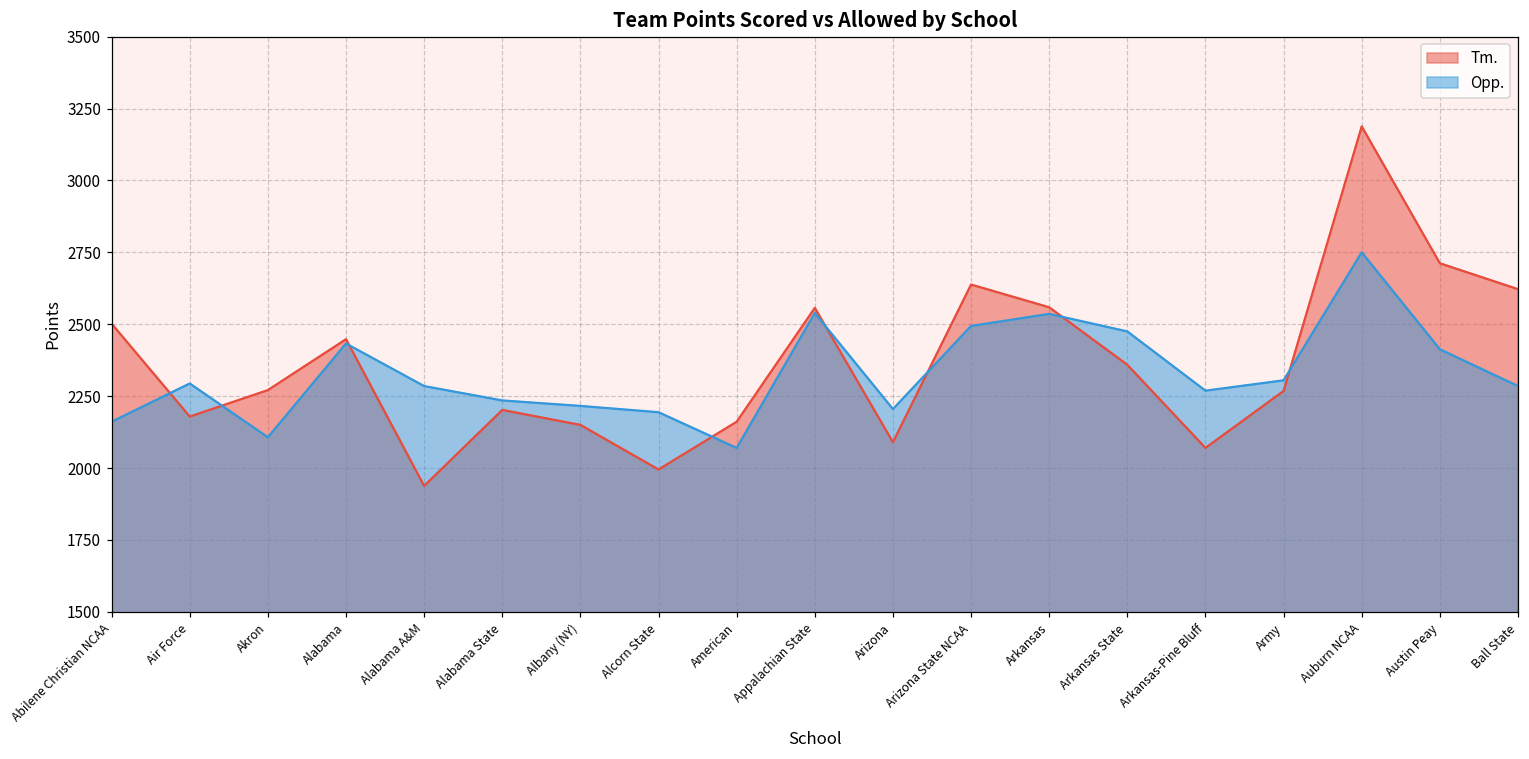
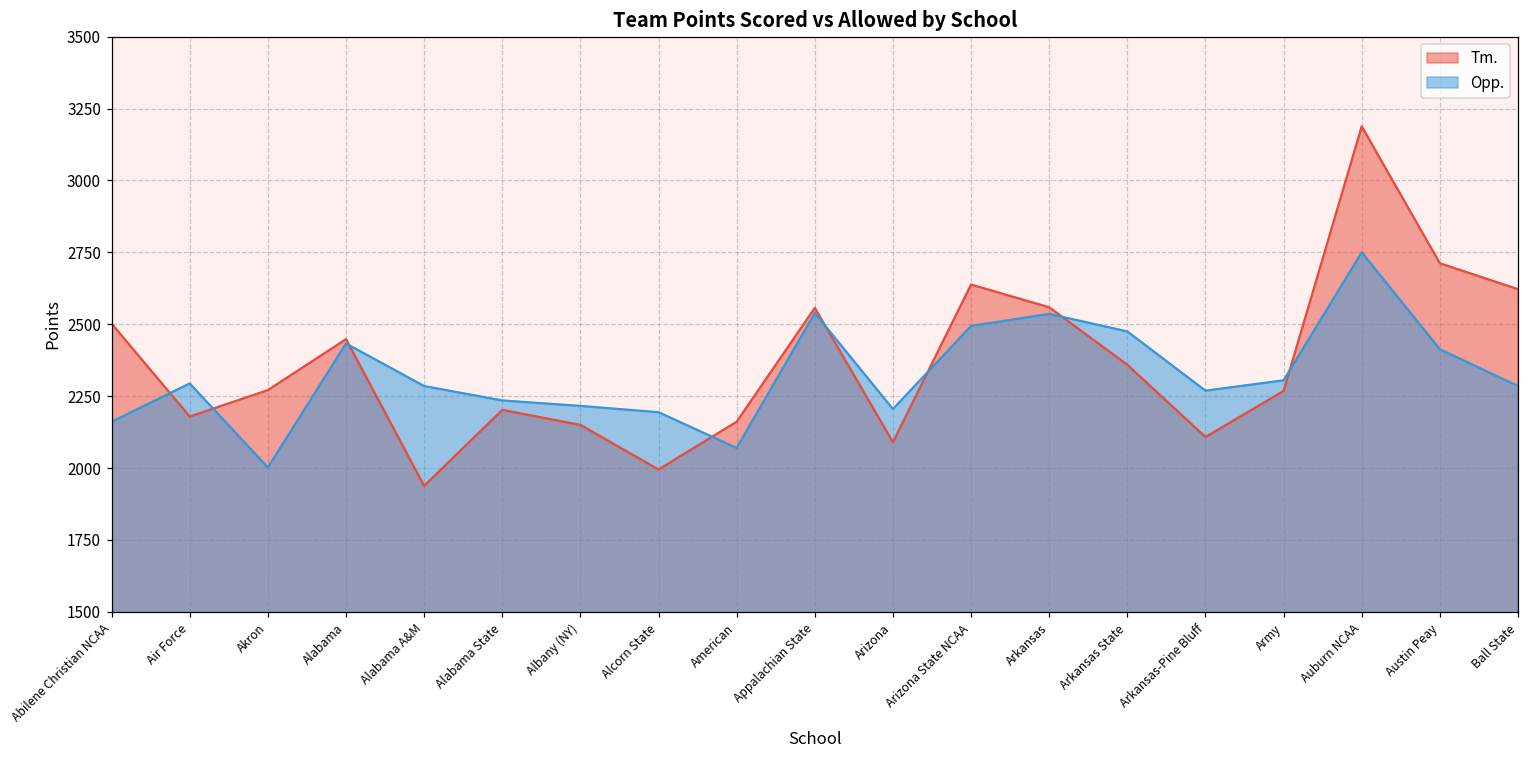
Opp., Akron: 2110 -> 2000
Tm., Arkansas-Pine Bluff: 2070 -> 2110
